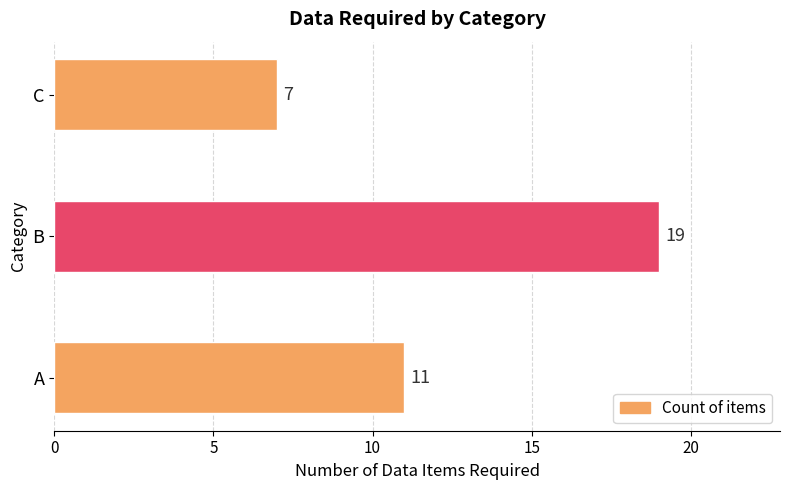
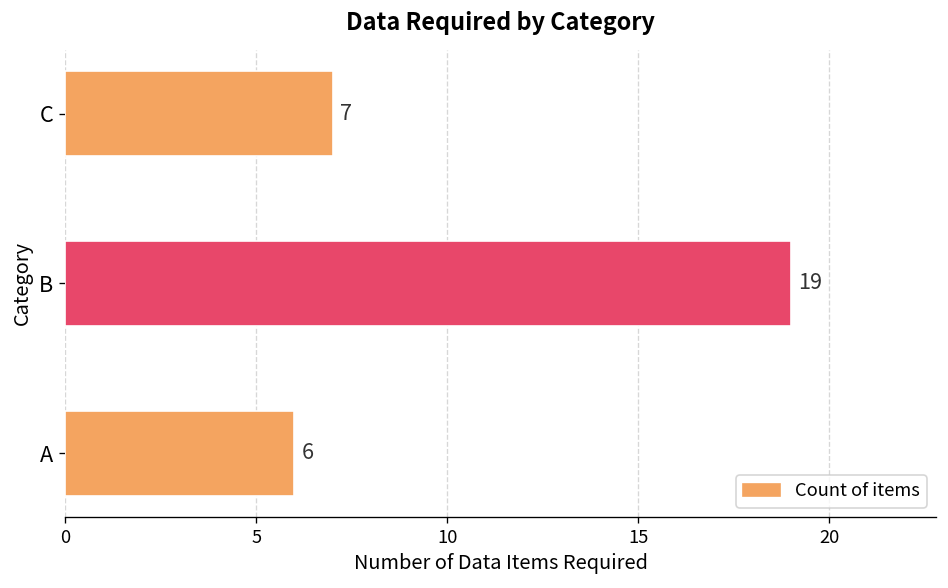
A: 11 -> 6
